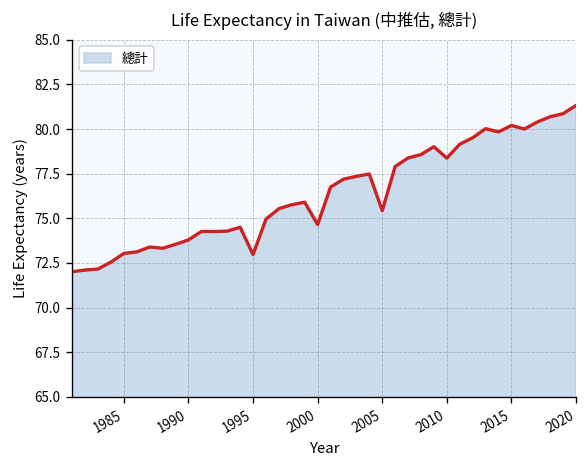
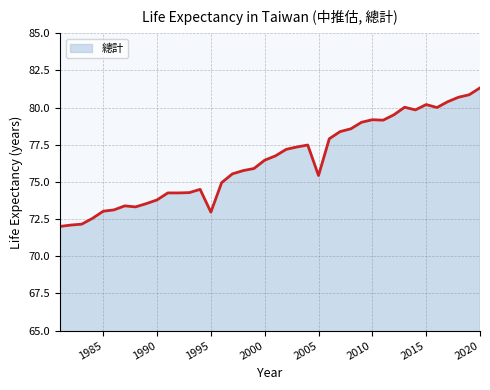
2000: 74.7 -> 76.5
2010: 78.4 -> 79.2
